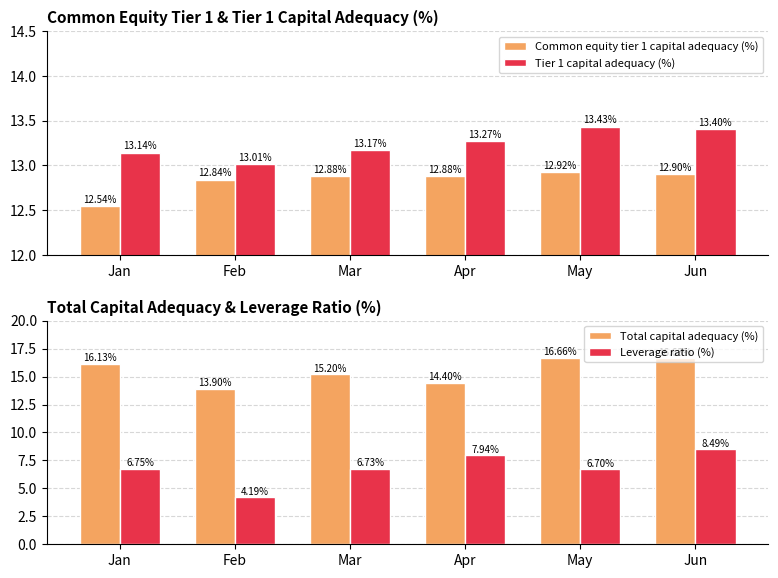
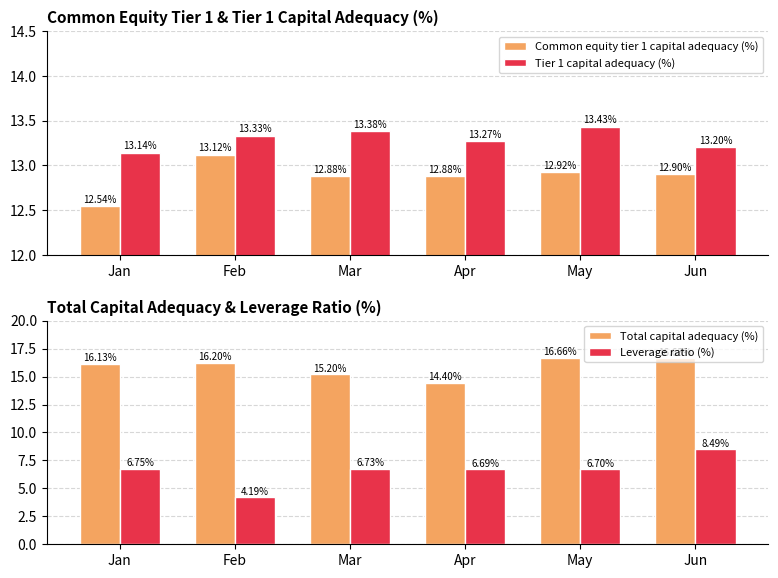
Common Equity Tier 1 & Tier 1 Capital Adequacy (%), Common equity tier 1 capital adequacy (%), Feb: 12.84% -> 13.12%
Common Equity Tier 1 & Tier 1 Capital Adequacy (%), Tier 1 capital adequacy (%), Feb: 13.01% -> 13.33%
Common Equity Tier 1 & Tier 1 Capital Adequacy (%), Tier 1 capital adequacy (%), Mar: 13.17% -> 13.38%
Common Equity Tier 1 & Tier 1 Capital Adequacy (%), Tier 1 capital adequacy (%), Jun: 13.40% -> 13.20%
Total Capital Adequacy & Leverage Ratio (%), Total capital adequacy (%), Feb: 13.90% -> 16.20%
Total Capital Adequacy & Leverage Ratio (%), Leverage ratio (%), Apr: 7.94% -> 6.69%
